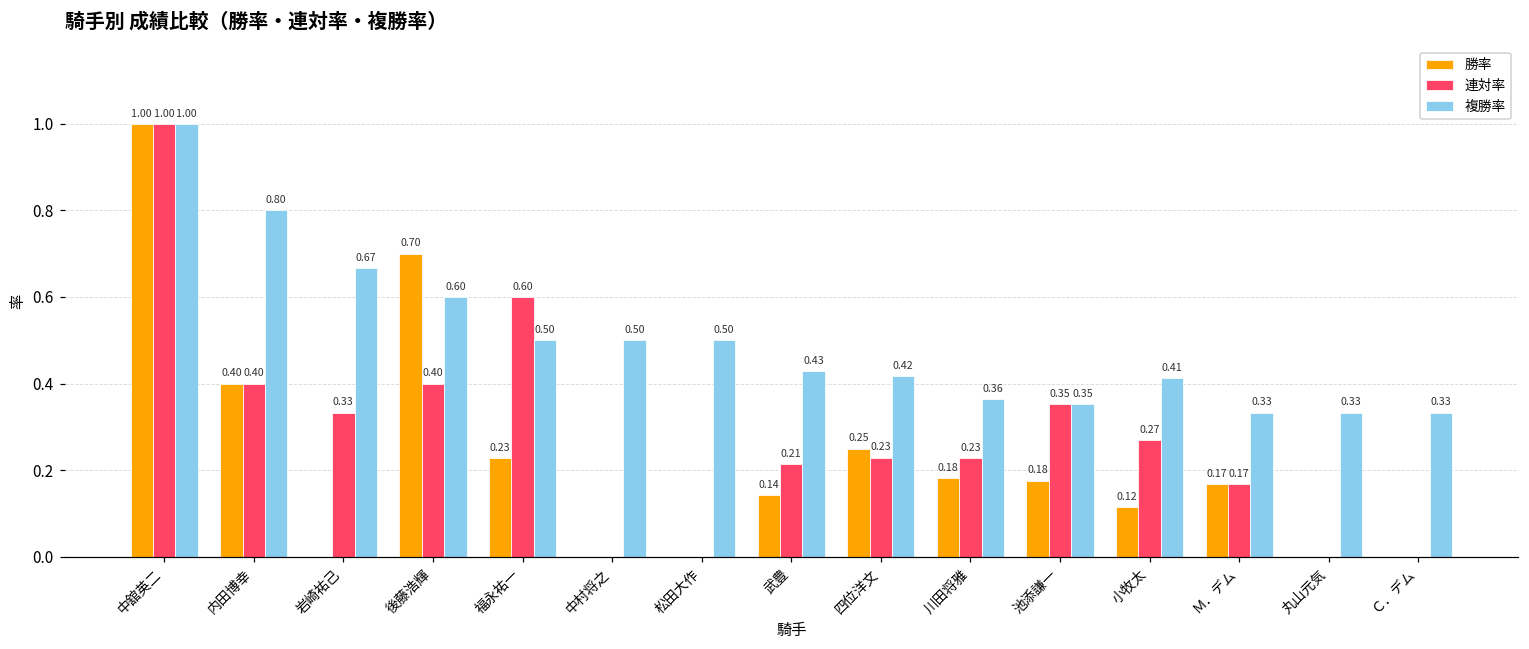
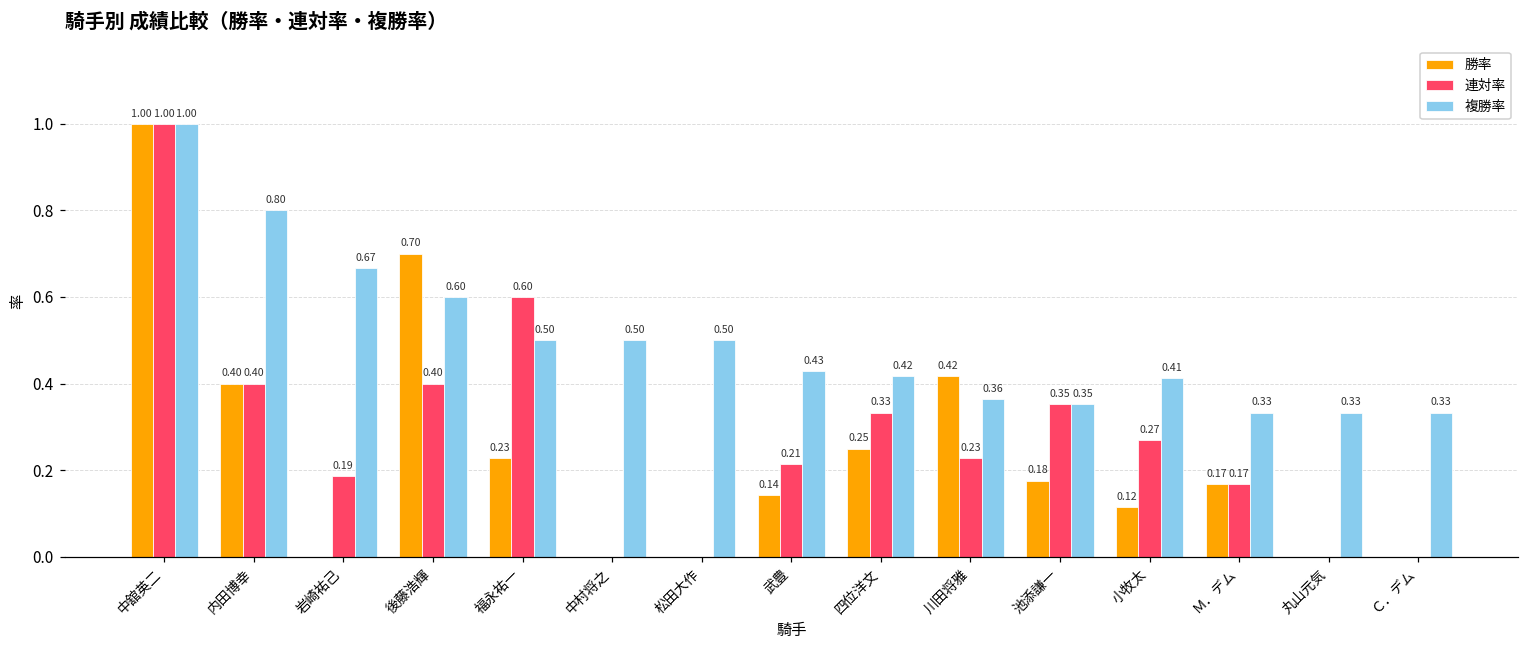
連対率, 岩崎祐己: 0.33 -> 0.19
連対率, 四位洋文: 0.23 -> 0.33
勝率, 川田将雅: 0.18 -> 0.42
